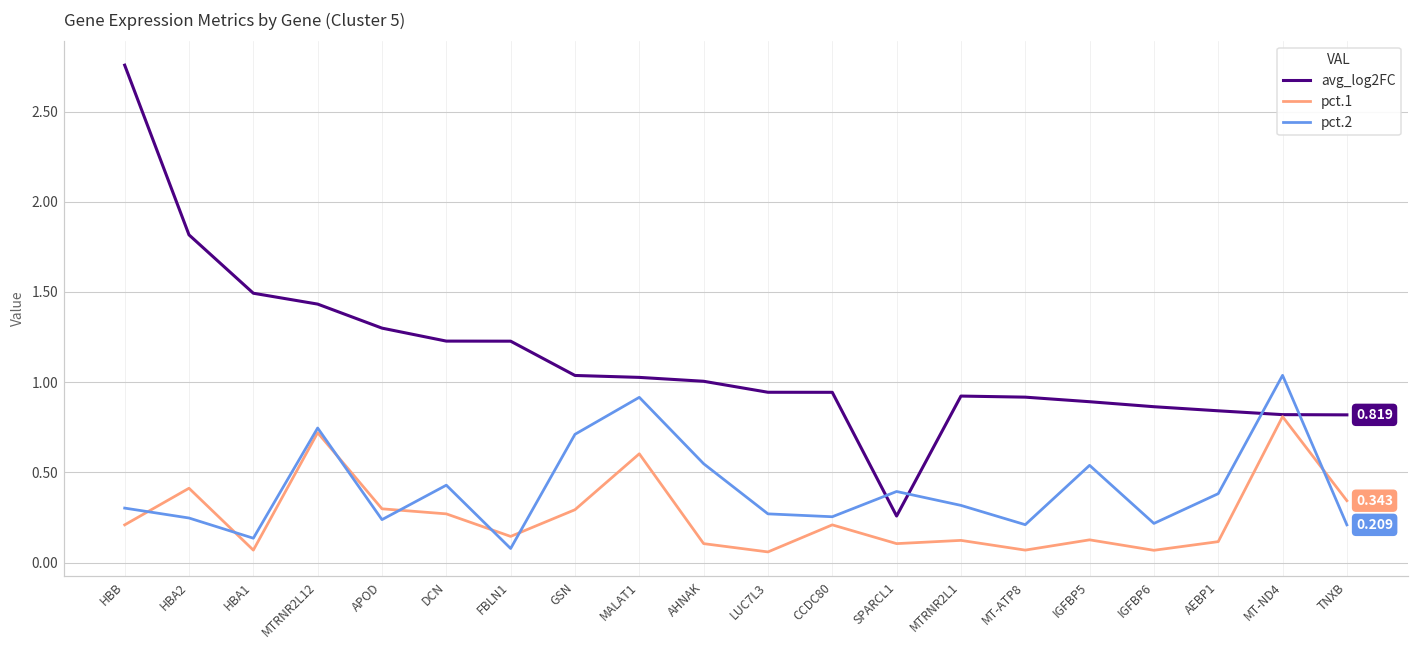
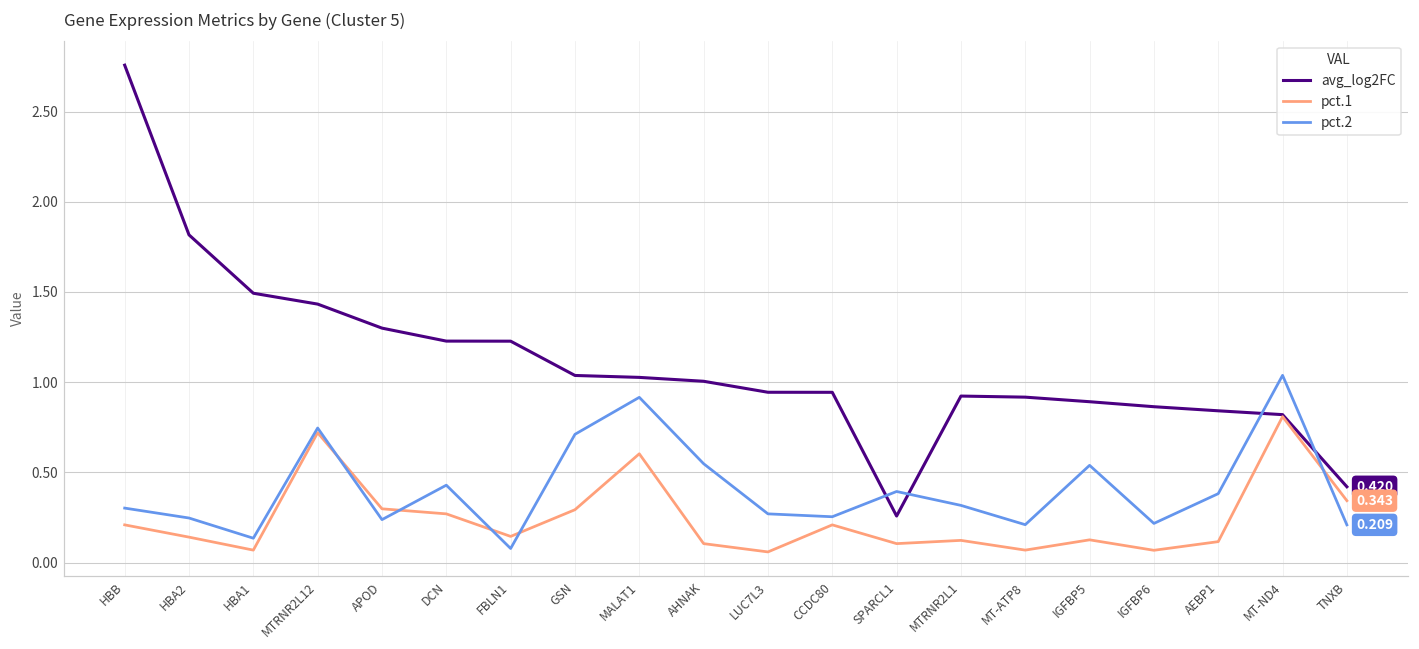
pct.1, HBA2: 0.41 -> 0.14
avg_log2FC, TNXB: 0.819 -> 0.420
